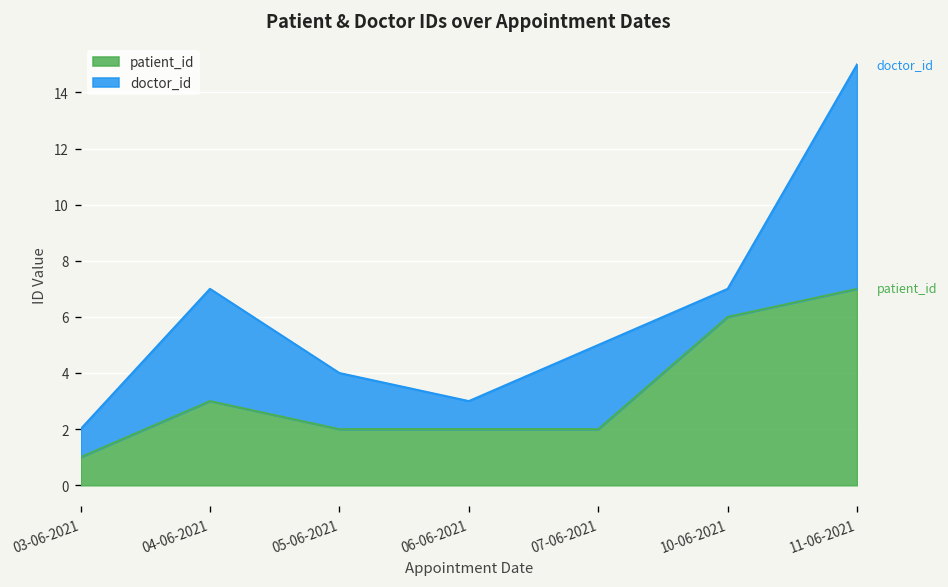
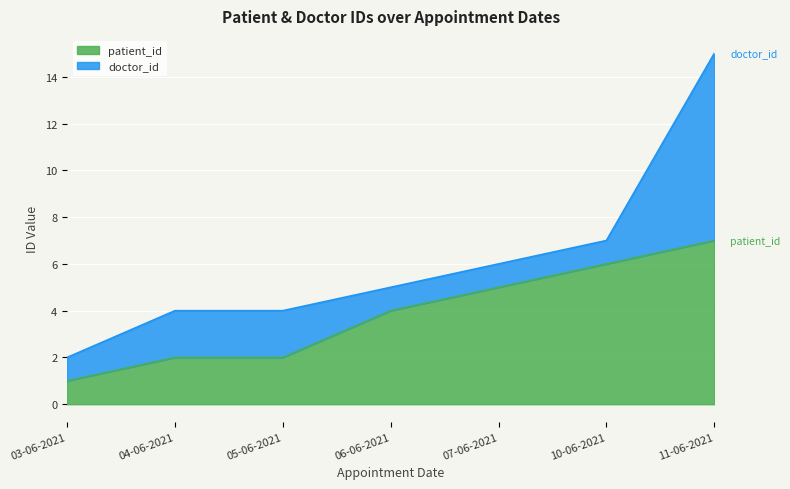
patient_id, 04-06-2021: 3 -> 2
doctor_id, 04-06-2021: 4 -> 2
patient_id, 06-06-2021: 2 -> 4
patient_id, 07-06-2021: 2 -> 5
doctor_id, 07-06-2021: 3 -> 1
